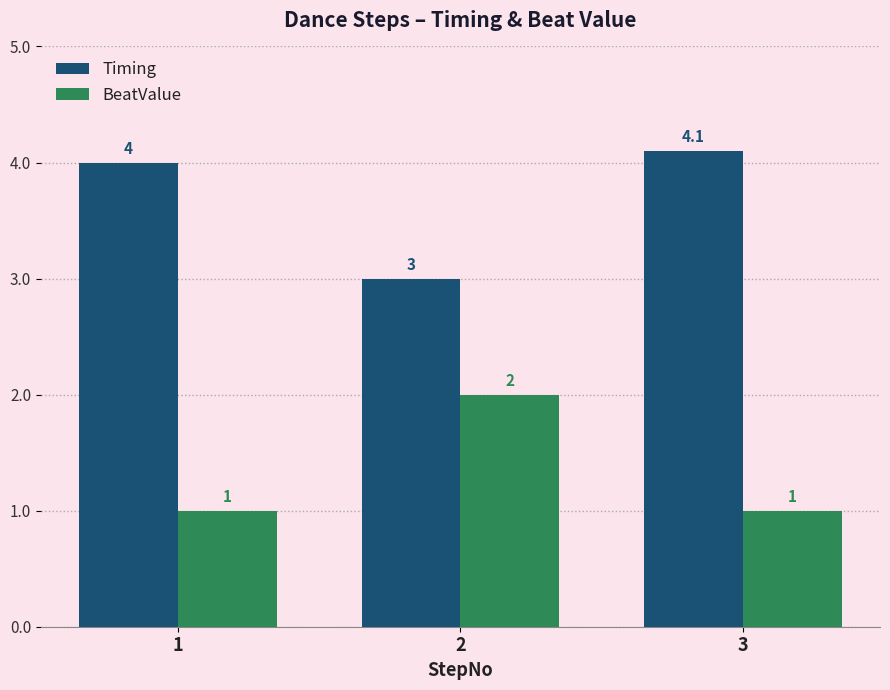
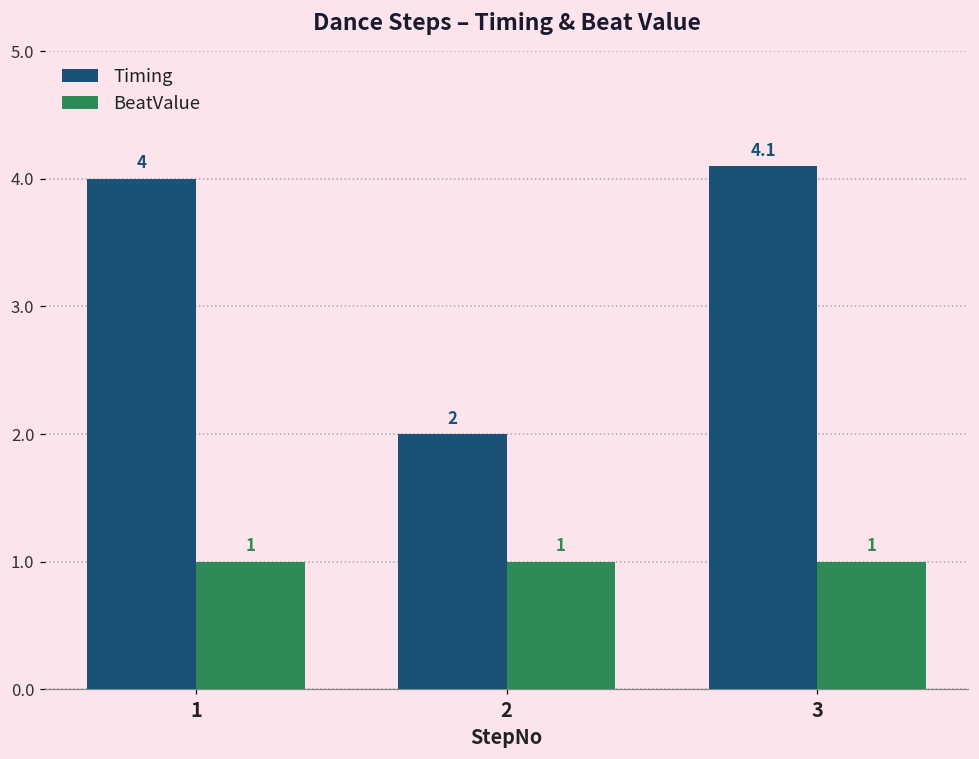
Timing, 2: 3 -> 2
BeatValue, 2: 2 -> 1
